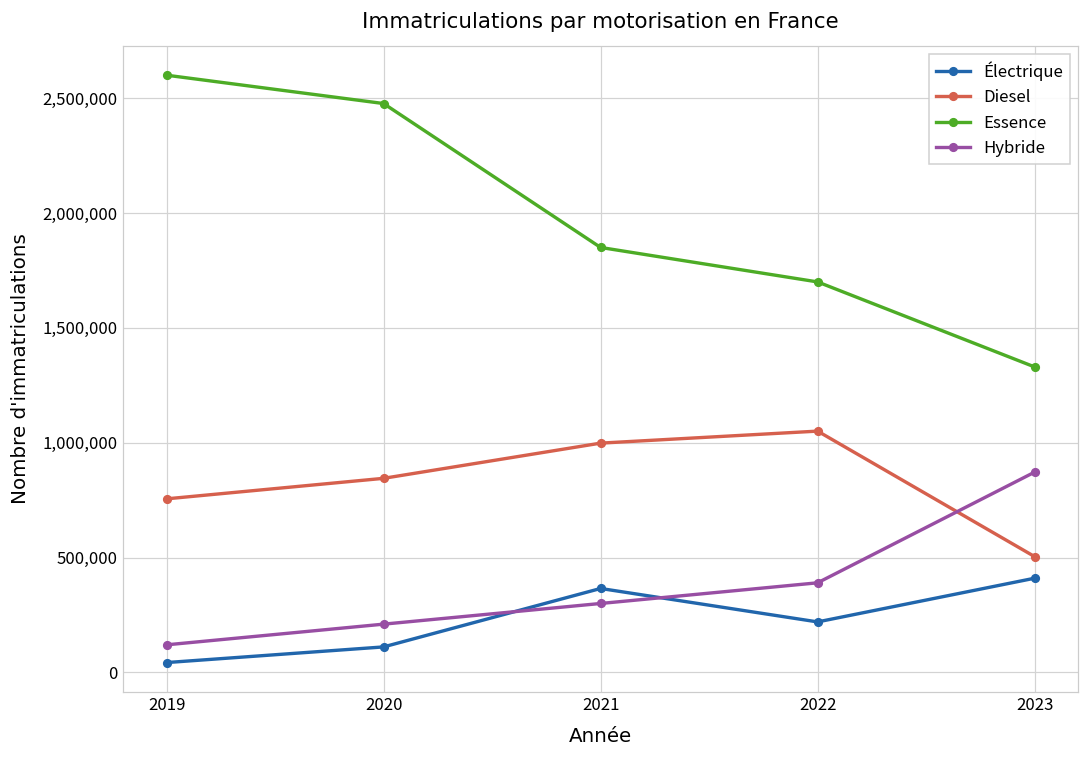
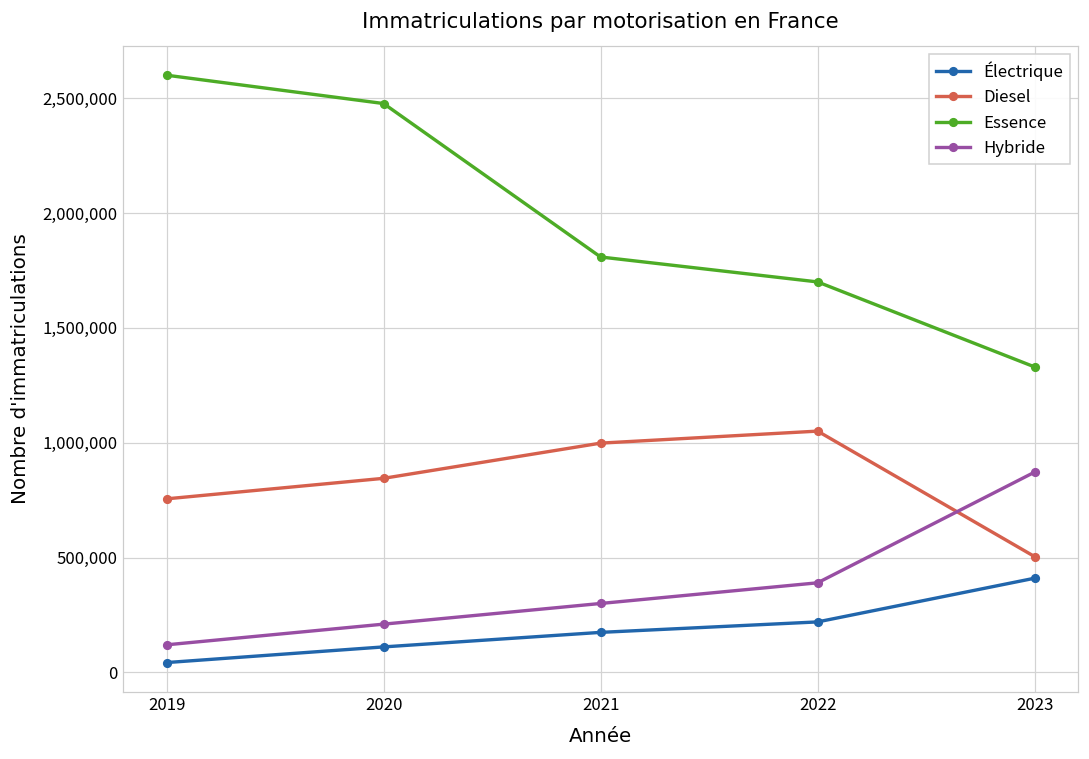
Électrique, 2021: 370,000 -> 170,000
Essence, 2021: 1,850,000 -> 1,810,000
